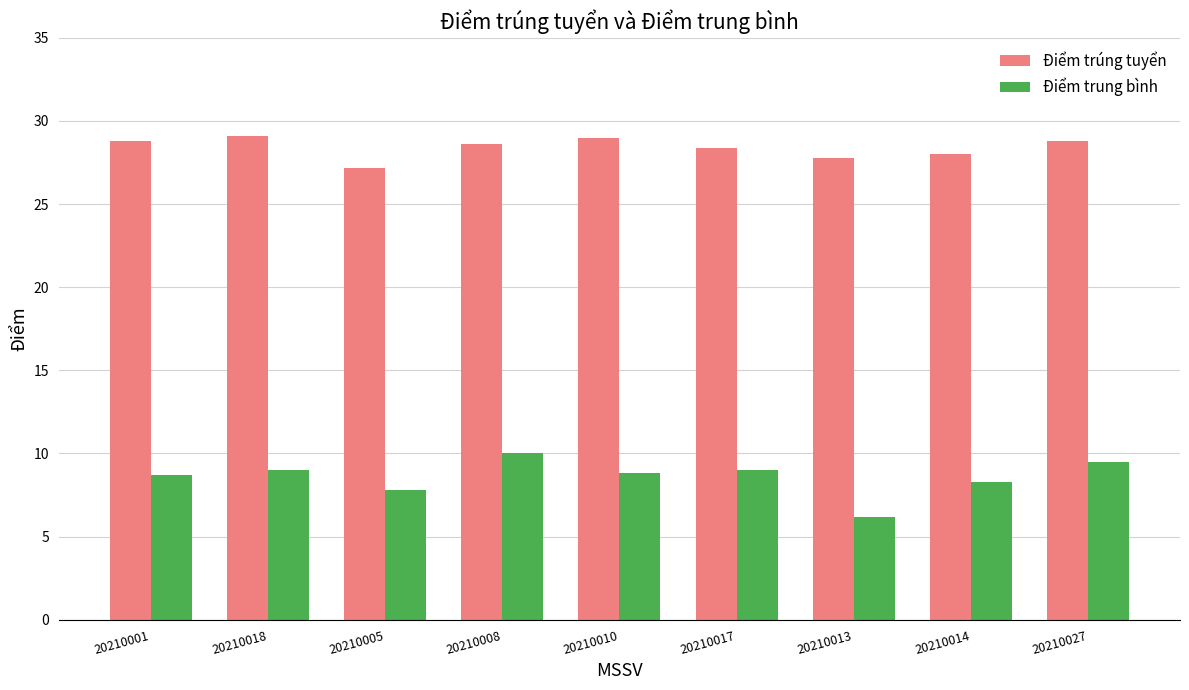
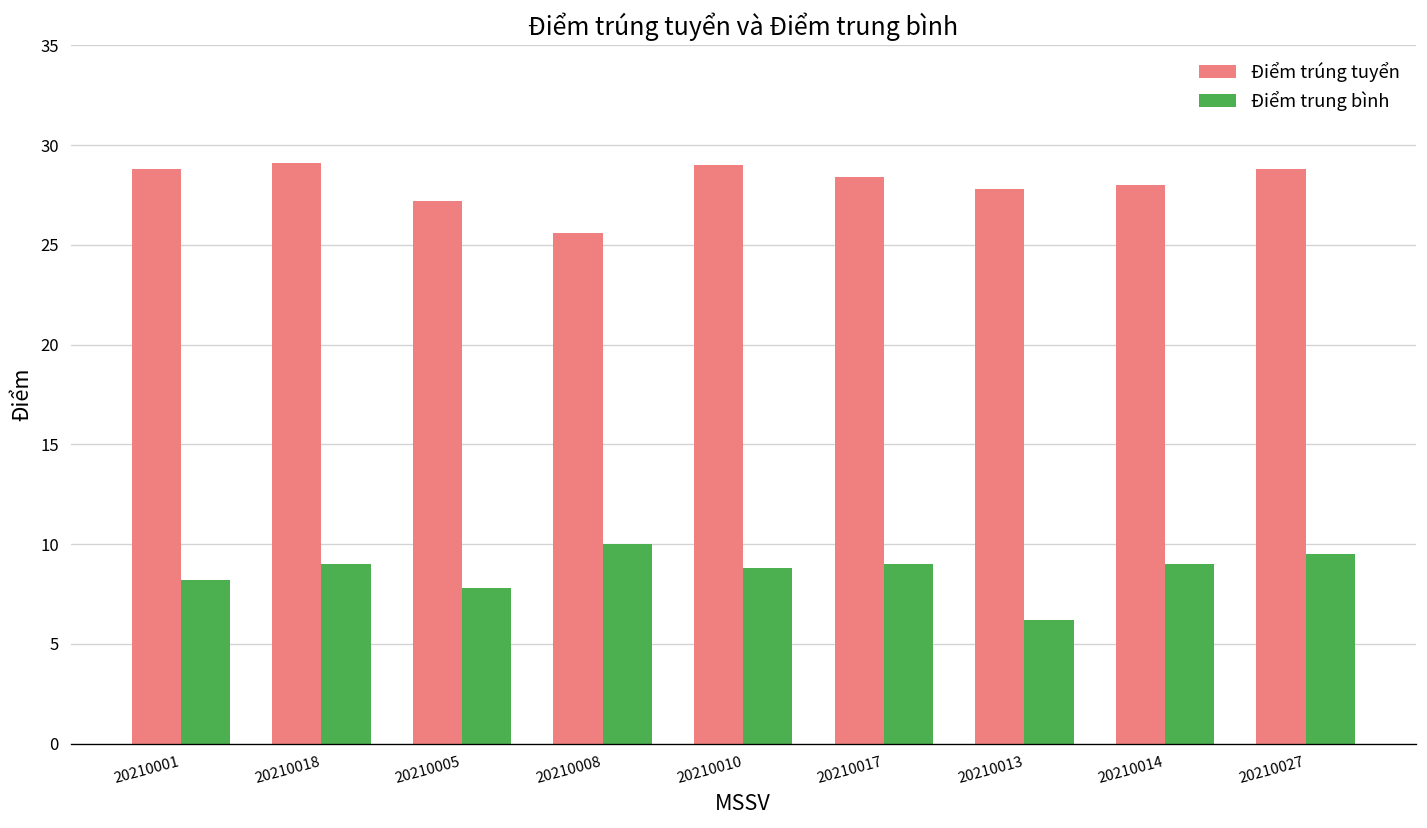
Điểm trung bình, 20210001: 8.7 -> 8.2
Điểm trúng tuyển, 20210008: 28.6 -> 25.6
Điểm trung bình, 20210014: 8.3 -> 9.0
